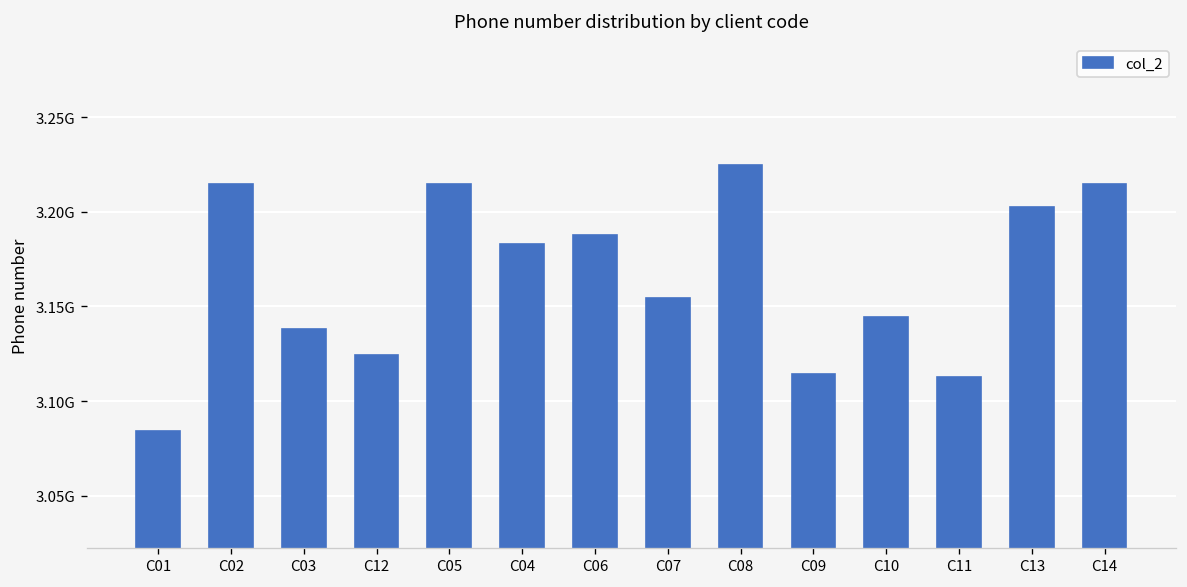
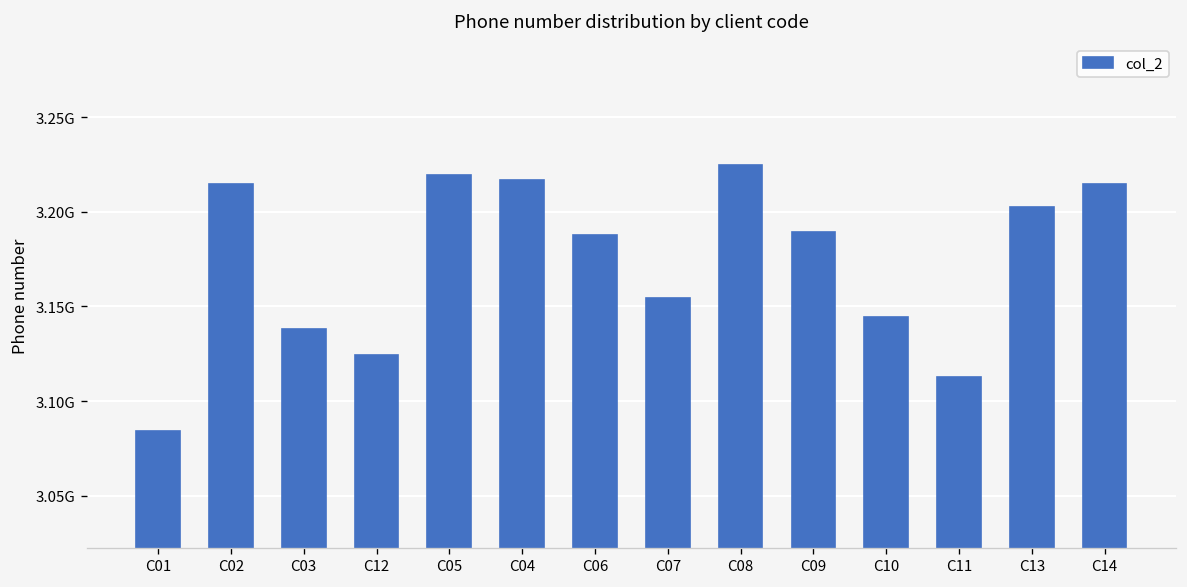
C05: 3215000000 -> 3220000000
C04: 3183000000 -> 3217000000
C09: 3115000000 -> 3190000000
